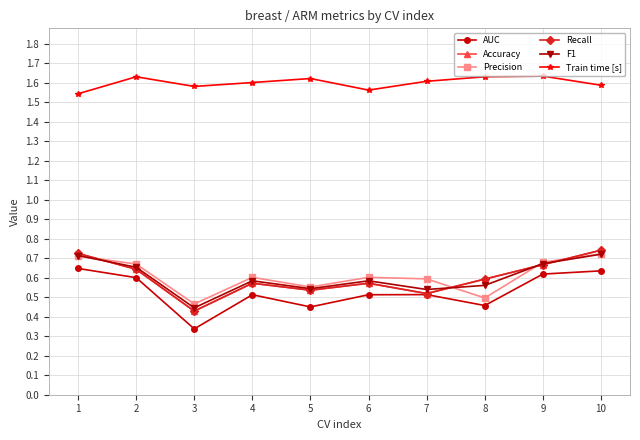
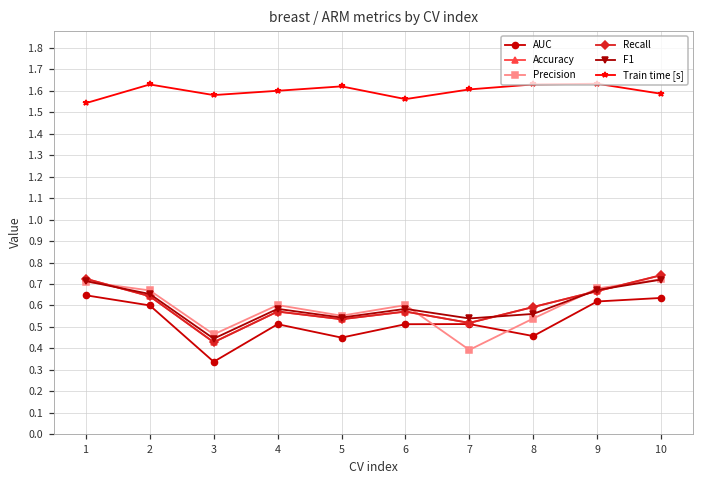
Precision, 7: 0.59 -> 0.39
Precision, 8: 0.50 -> 0.54
